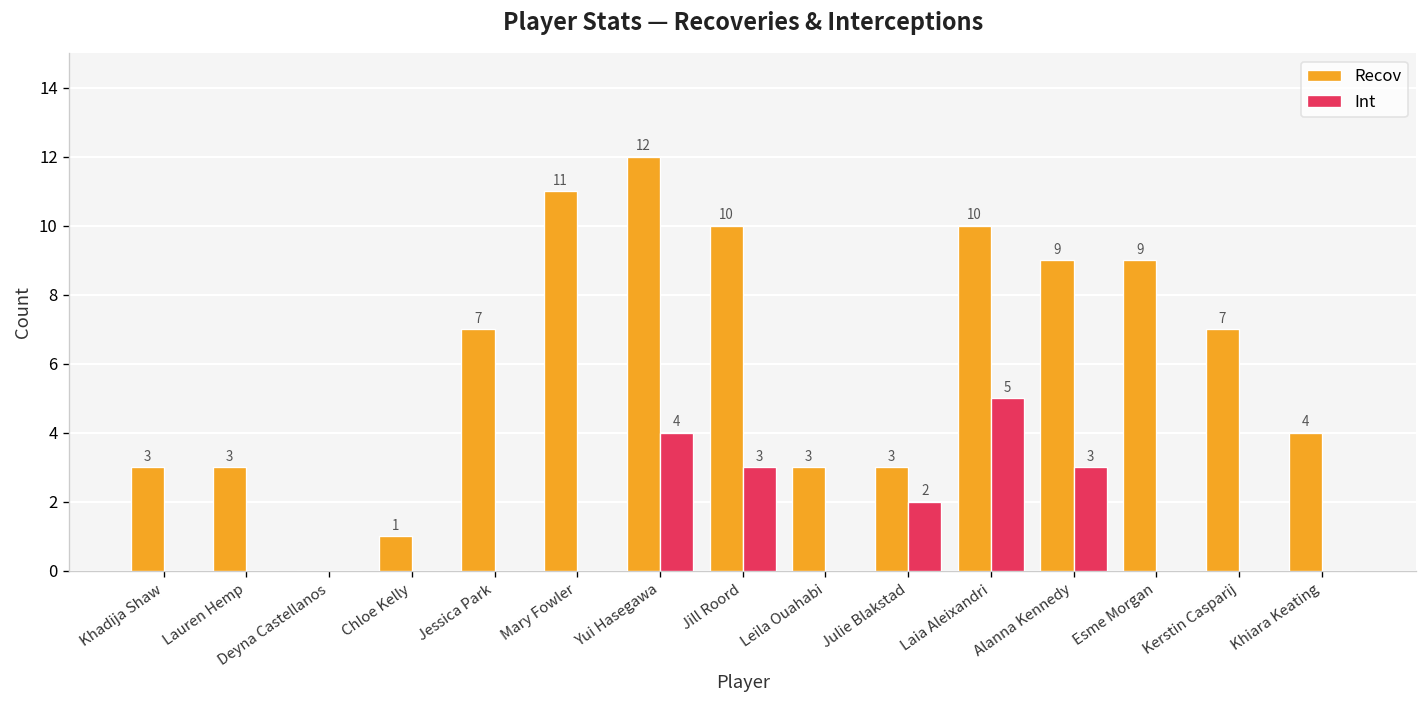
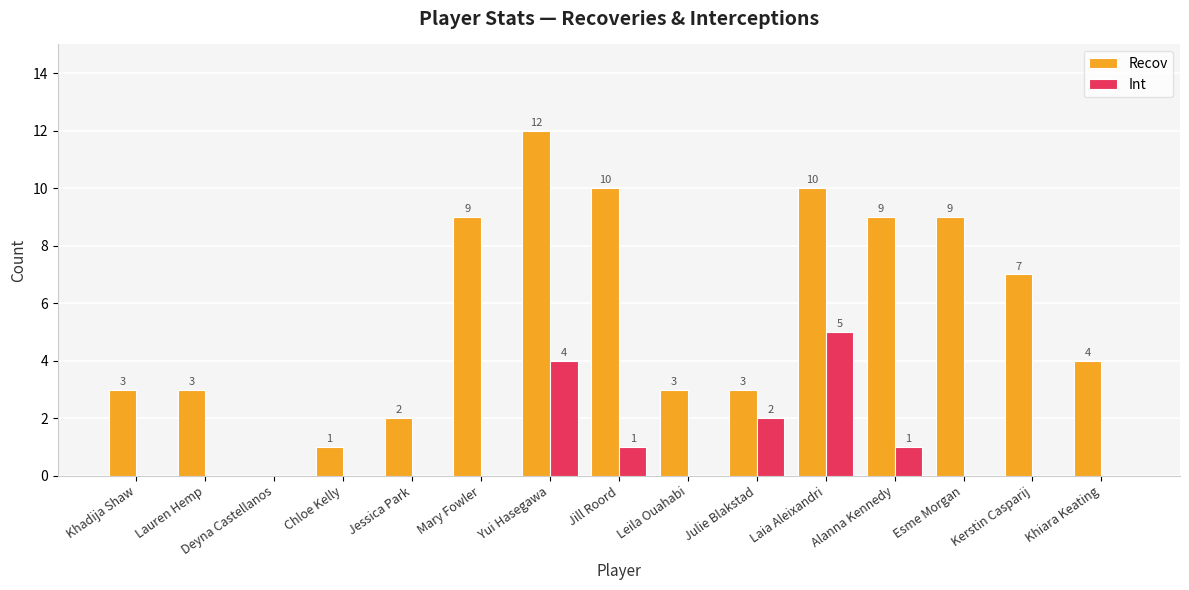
Recov, Jessica Park: 7 -> 2
Recov, Mary Fowler: 11 -> 9
Int, Jill Roord: 3 -> 1
Int, Alanna Kennedy: 3 -> 1
